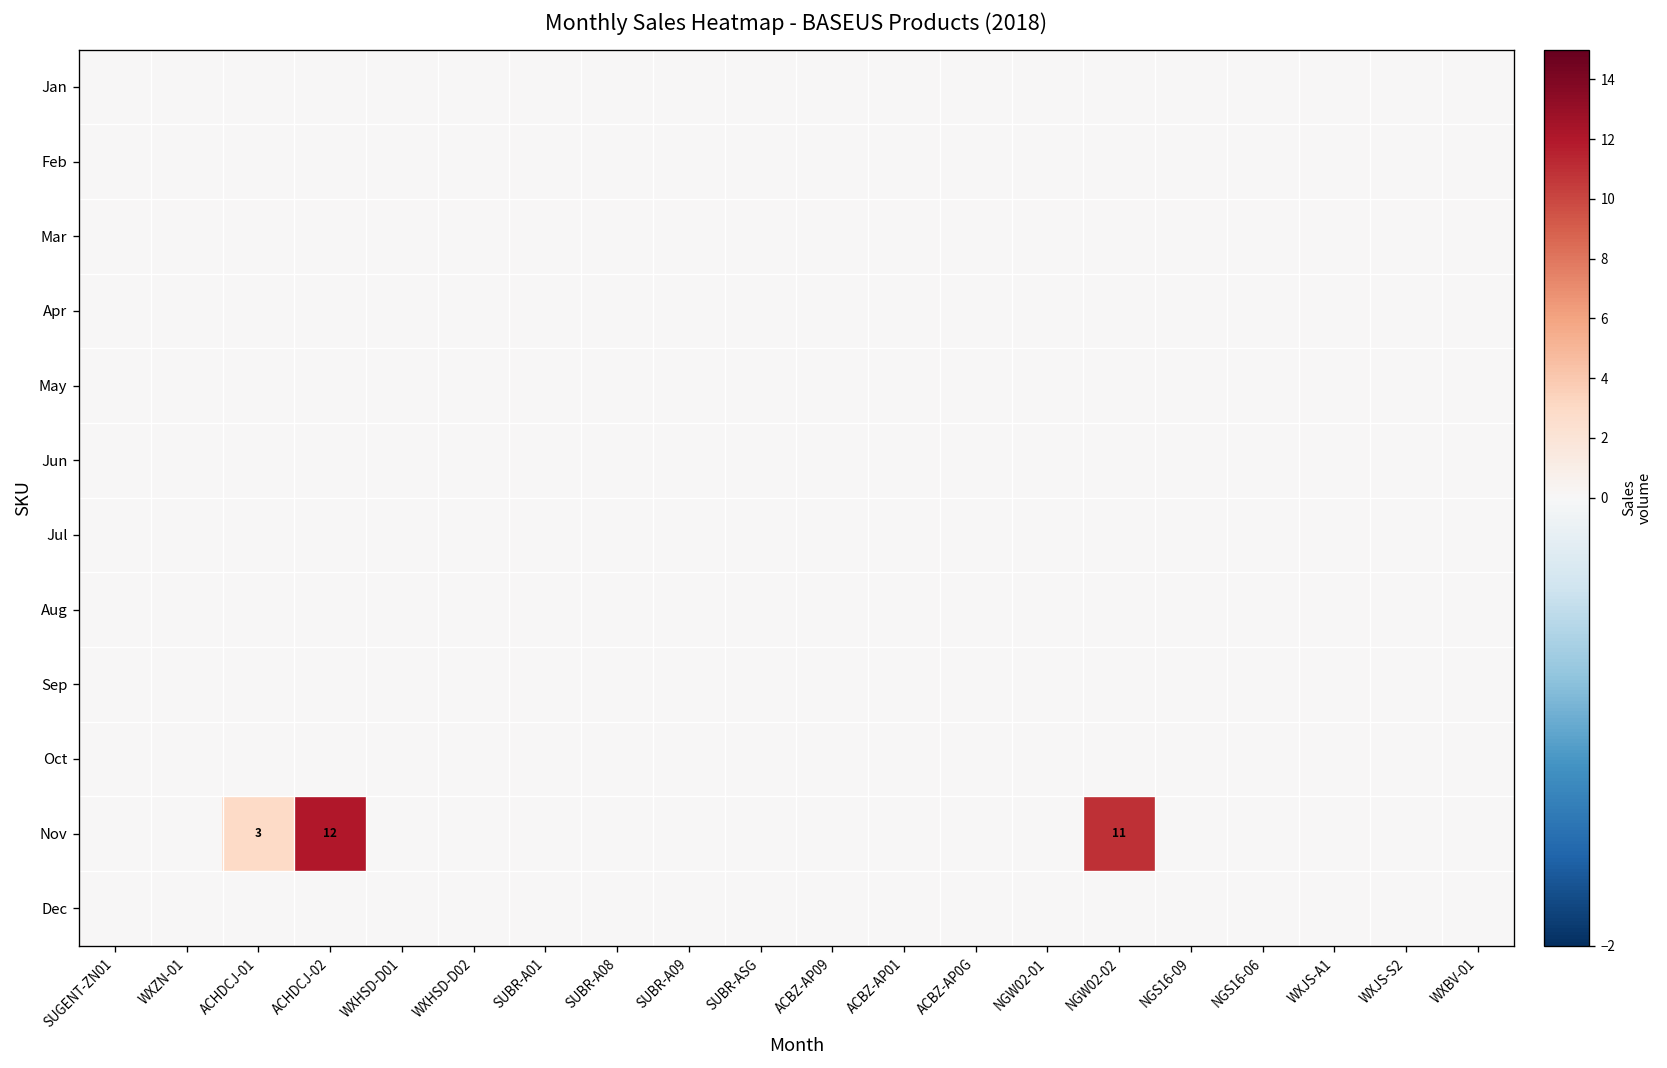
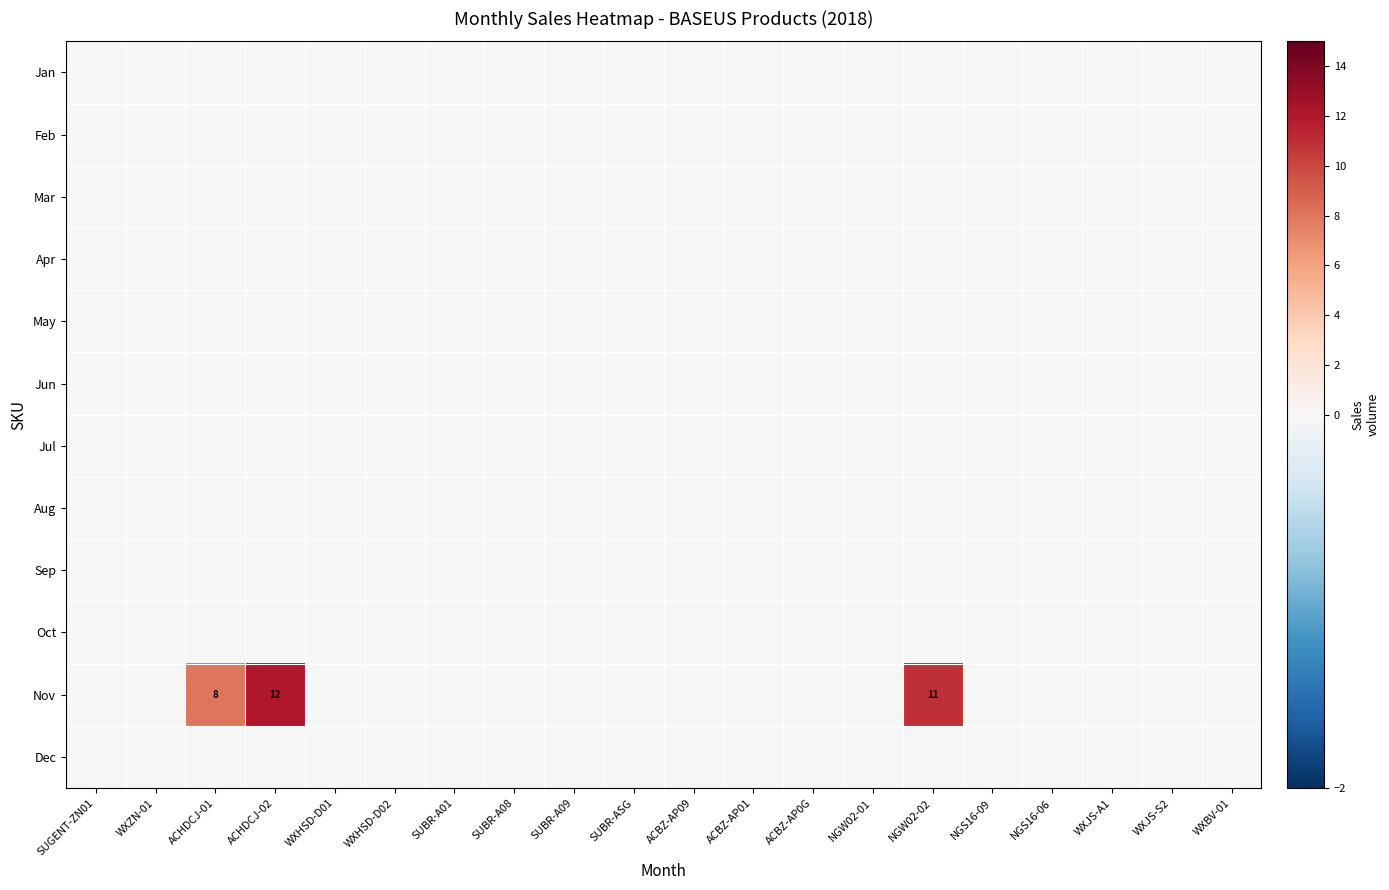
Nov, ACHDCJ-01: 3 -> 8
